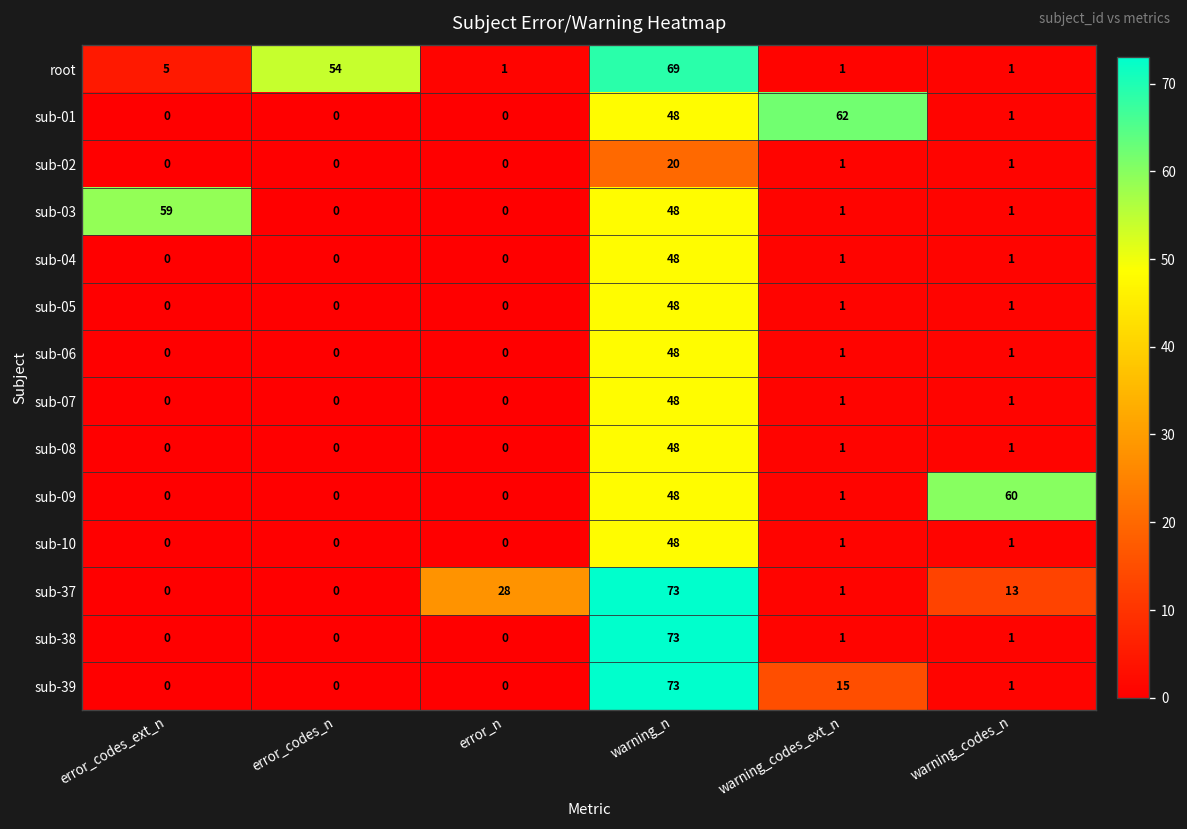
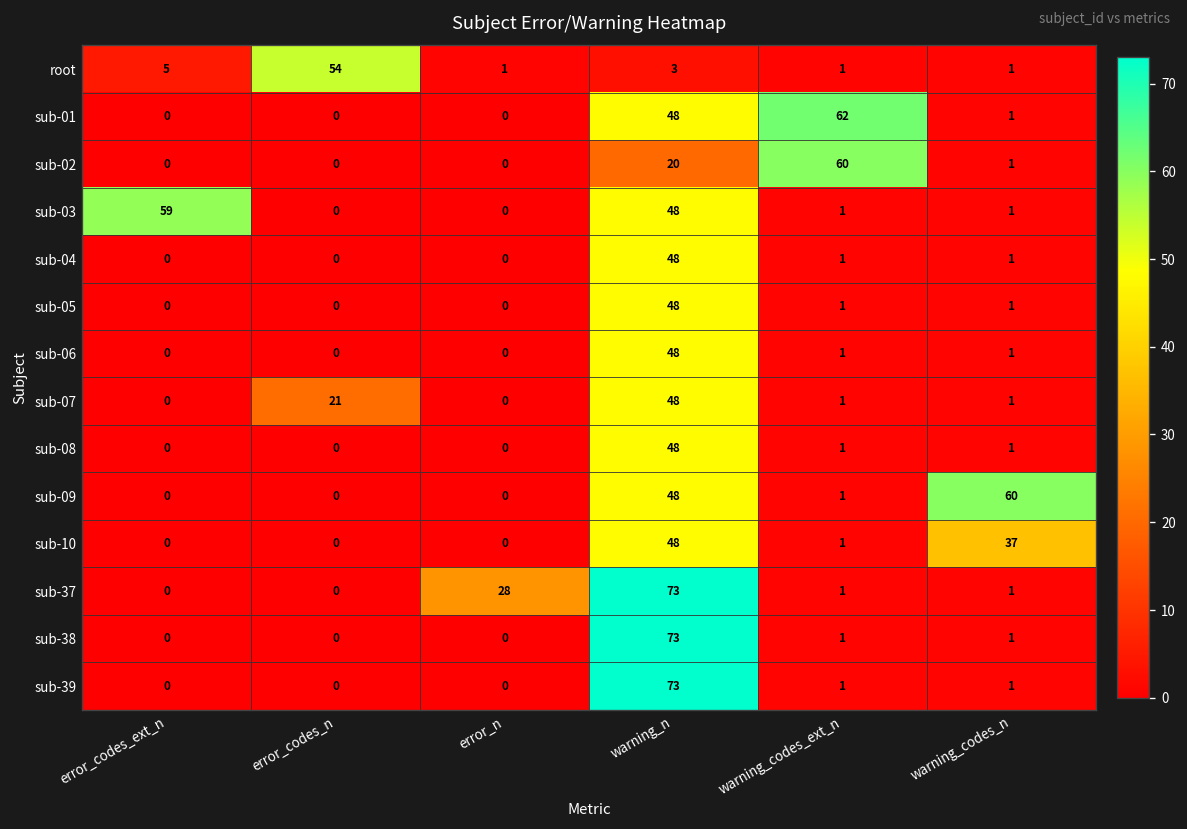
root, warning_n: 69 -> 3
sub-02, warning_codes_ext_n: 1 -> 60
sub-07, error_codes_n: 0 -> 21
sub-10, warning_codes_n: 1 -> 37
sub-37, warning_codes_n: 13 -> 1
sub-39, warning_codes_ext_n: 15 -> 1
